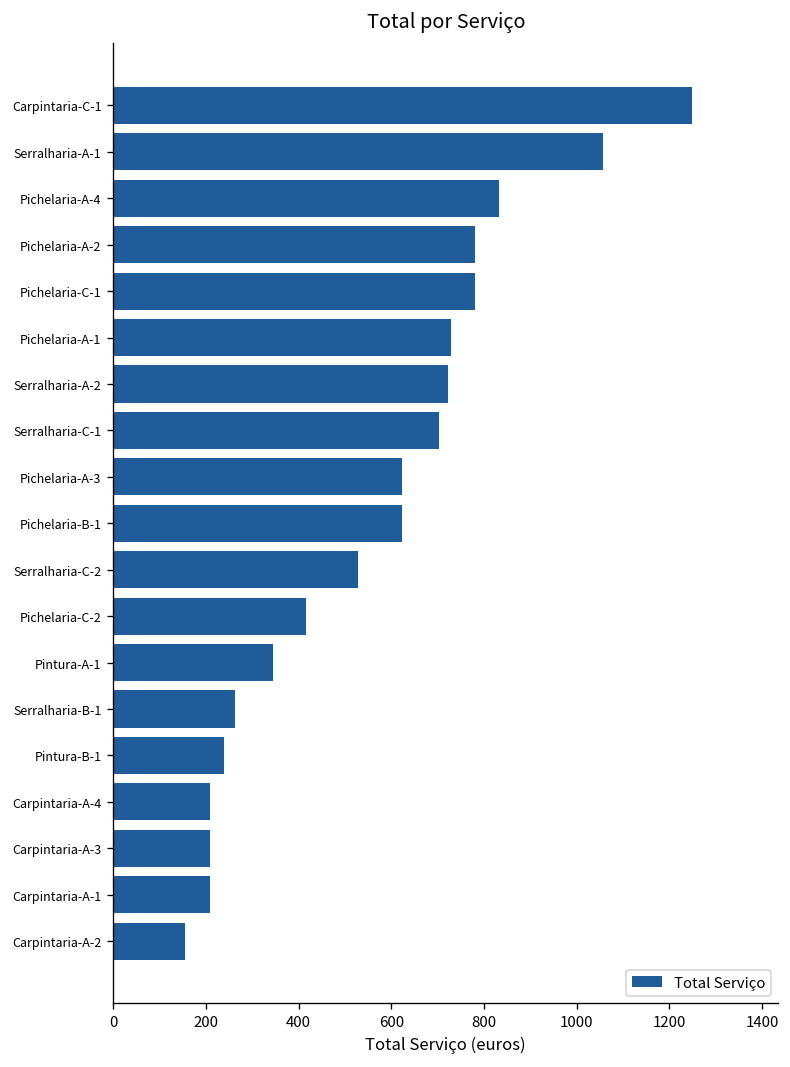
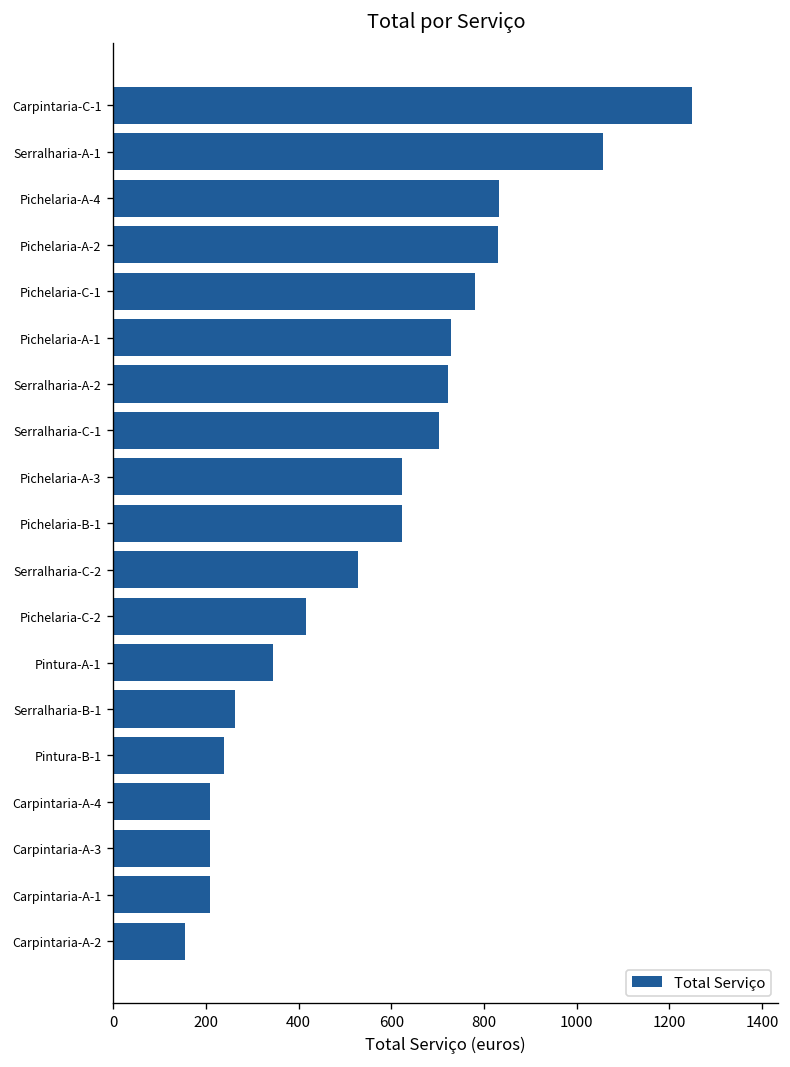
Pichelaria-A-2: 780 -> 830
